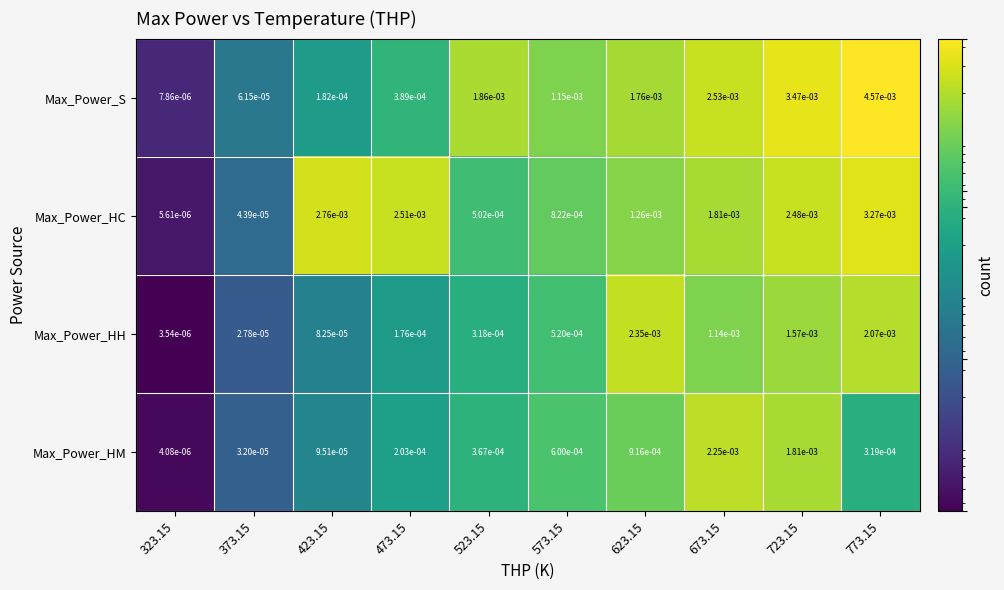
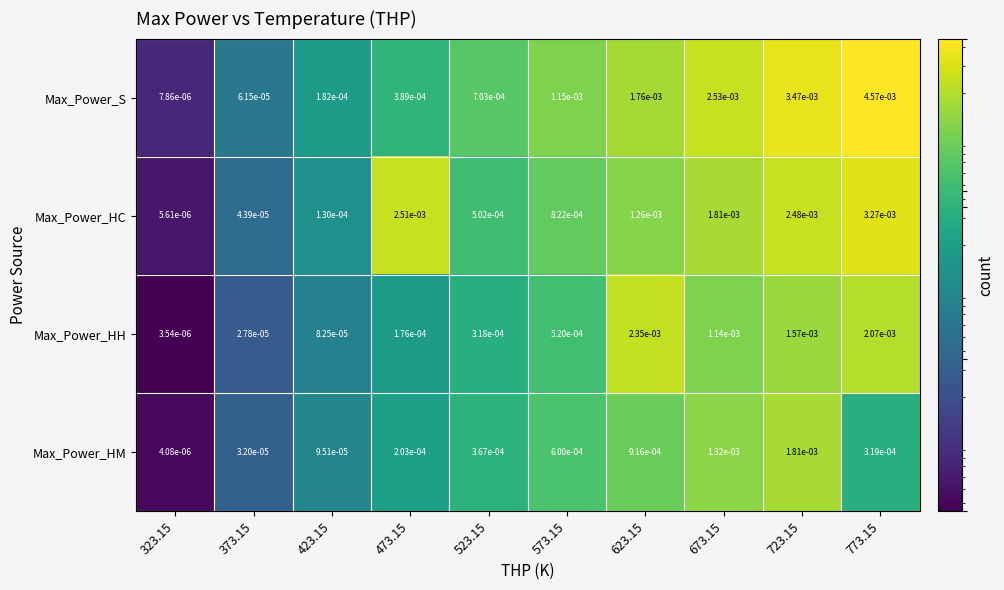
Max_Power_S, 523.15: 1.86e-03 -> 7.03e-04
Max_Power_HC, 423.15: 2.76e-03 -> 1.30e-04
Max_Power_HM, 673.15: 2.25e-03 -> 1.32e-03
